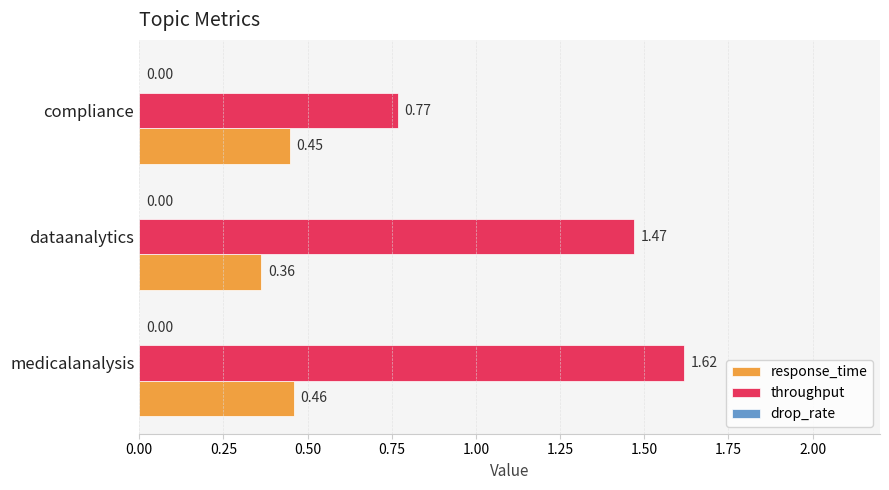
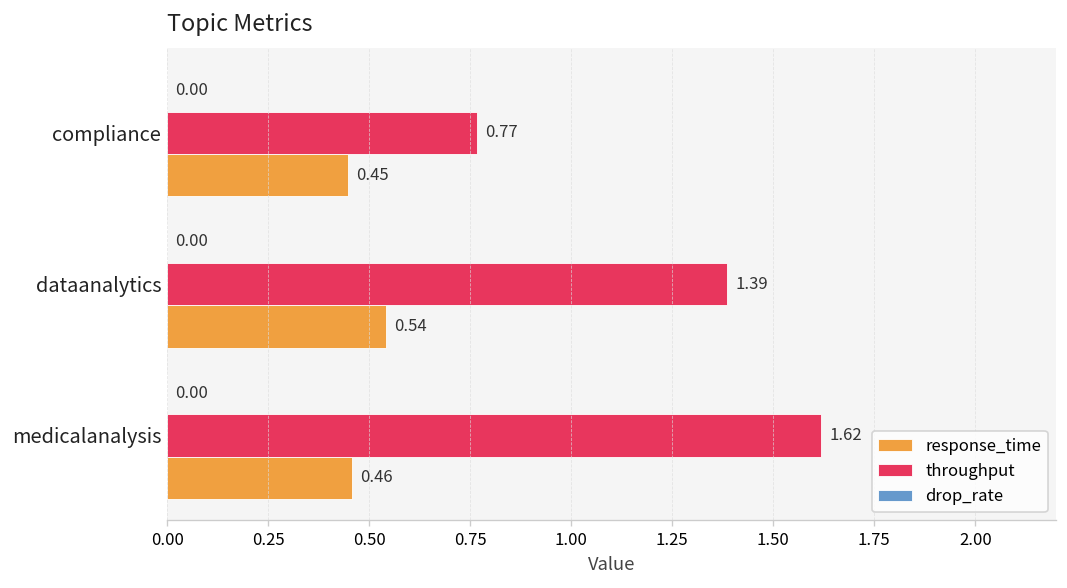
throughput, dataanalytics: 1.47 -> 1.39
response_time, dataanalytics: 0.36 -> 0.54
